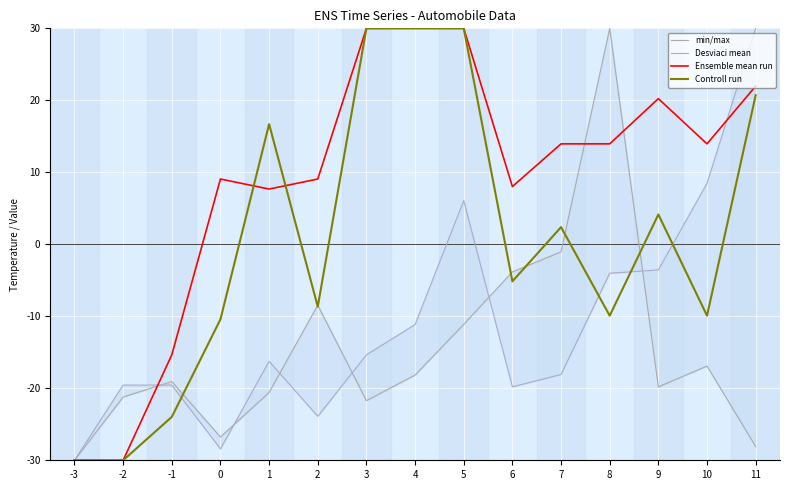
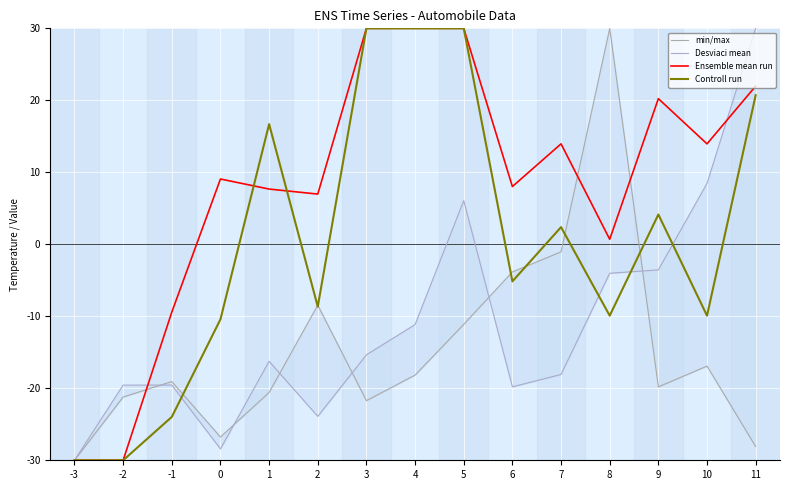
Ensemble mean run, -1: -15 -> -9
Ensemble mean run, 2: 9 -> 7
Ensemble mean run, 8: 14 -> 1
